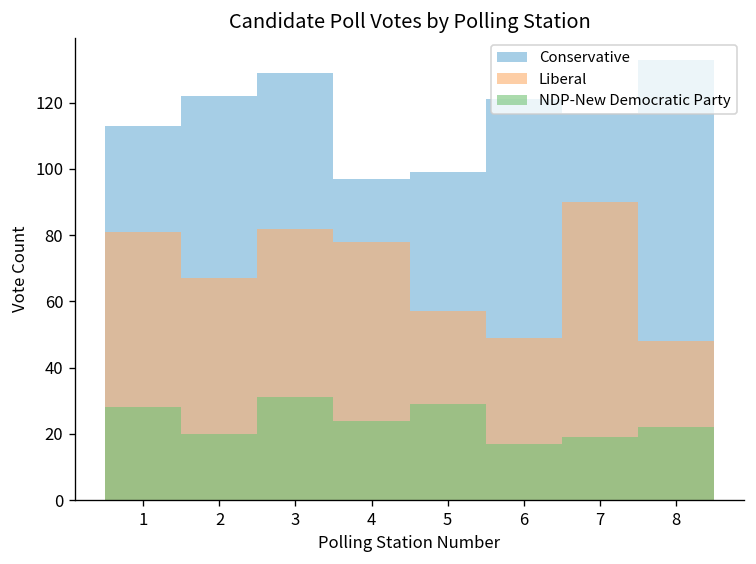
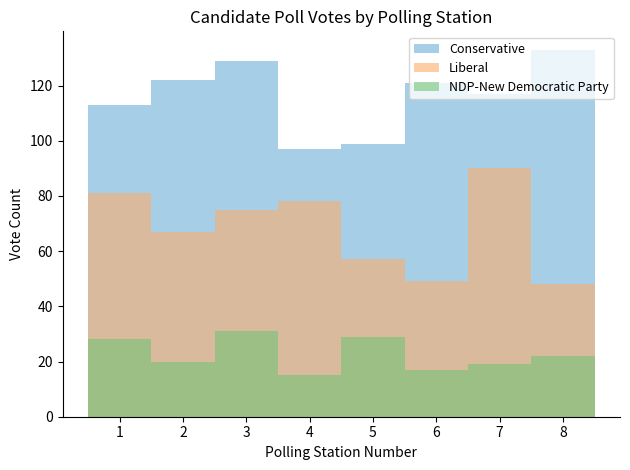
Liberal, 3: 82 -> 75
NDP-New Democratic Party, 4: 24 -> 15
